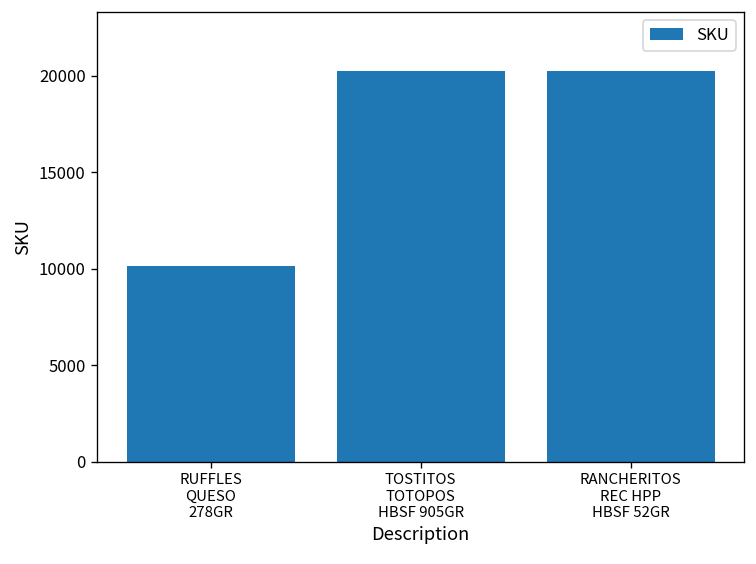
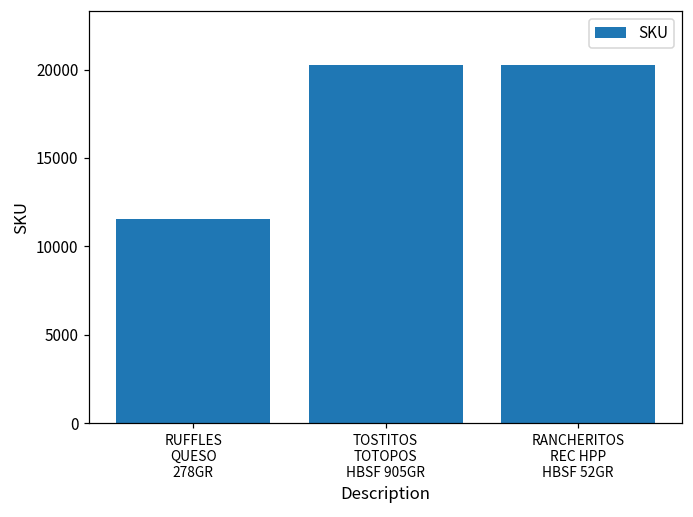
RUFFLES QUESO 278GR: 10200 -> 11600
